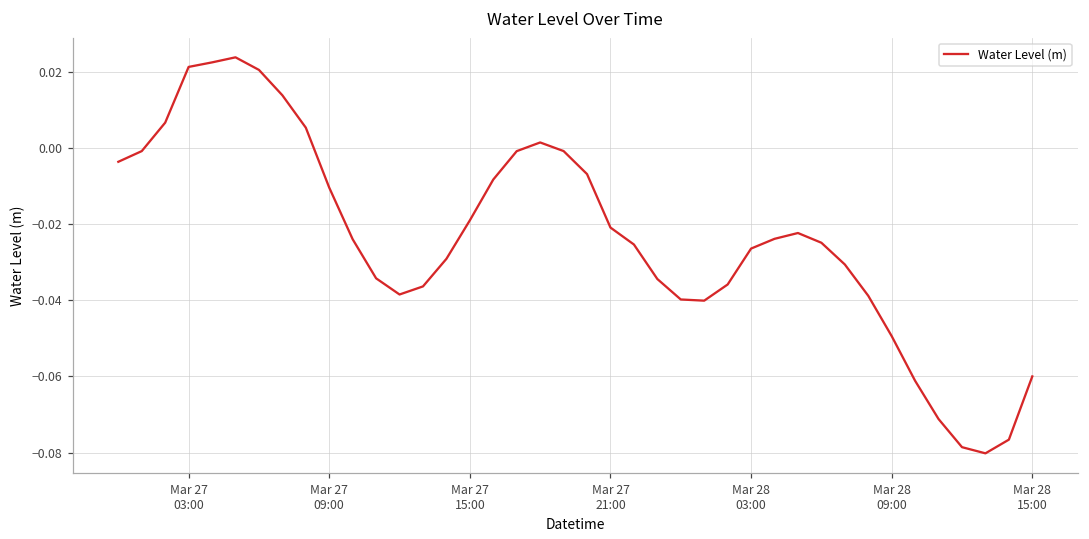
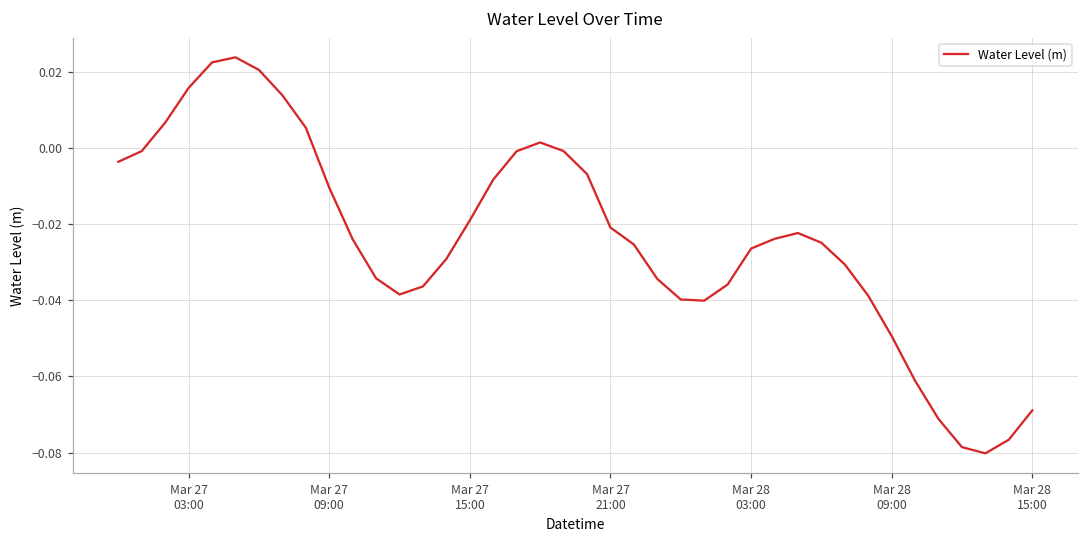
Mar 27 03:00: 0.021 -> 0.016
Mar 28 15:00: -0.060 -> -0.069
